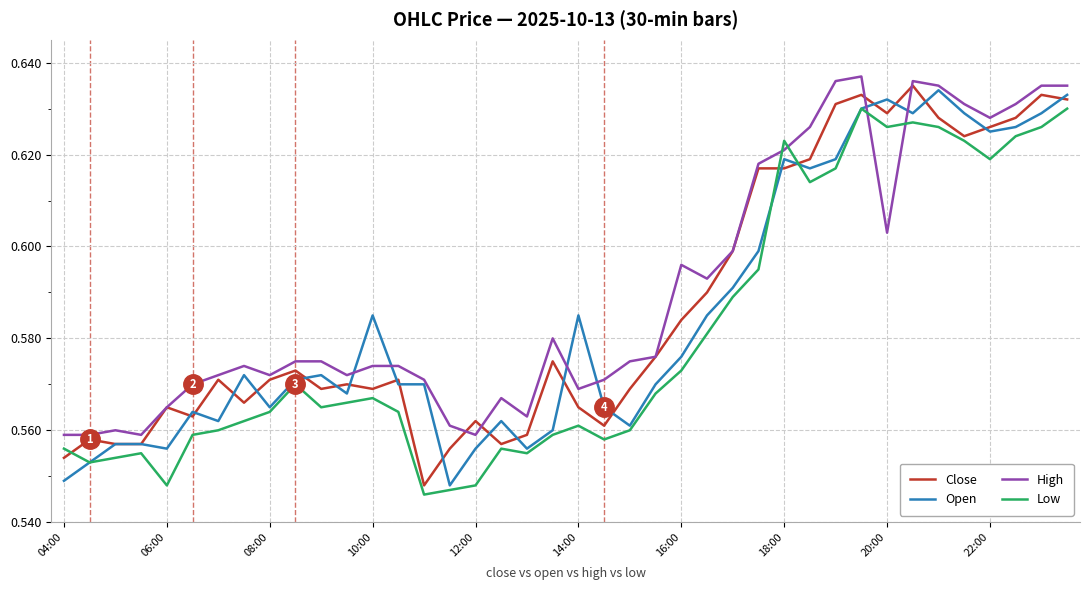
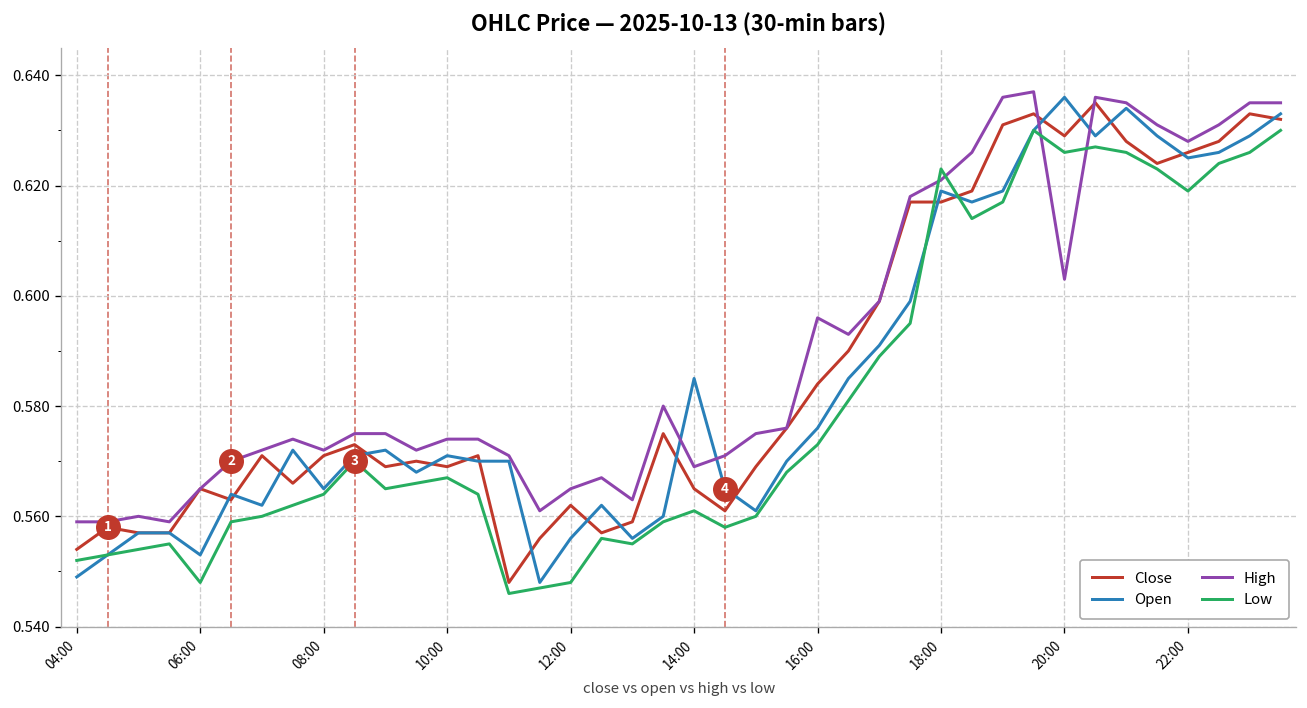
Low, 04:00: 0.556 -> 0.552
Open, 06:00: 0.556 -> 0.553
Open, 10:00: 0.585 -> 0.571
High, 12:00: 0.559 -> 0.565
Open, 20:00: 0.632 -> 0.636
